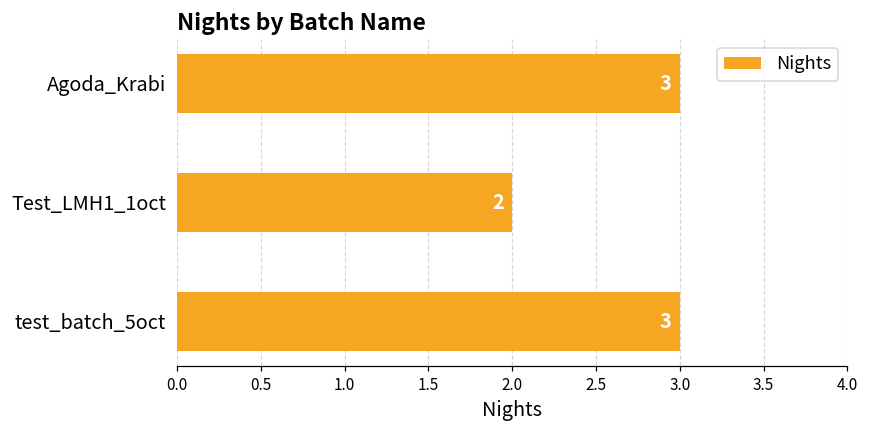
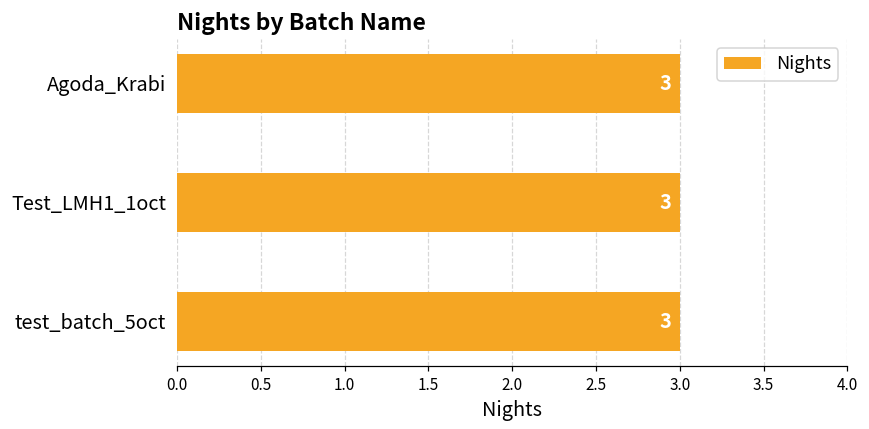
Test_LMH1_1oct: 2 -> 3
